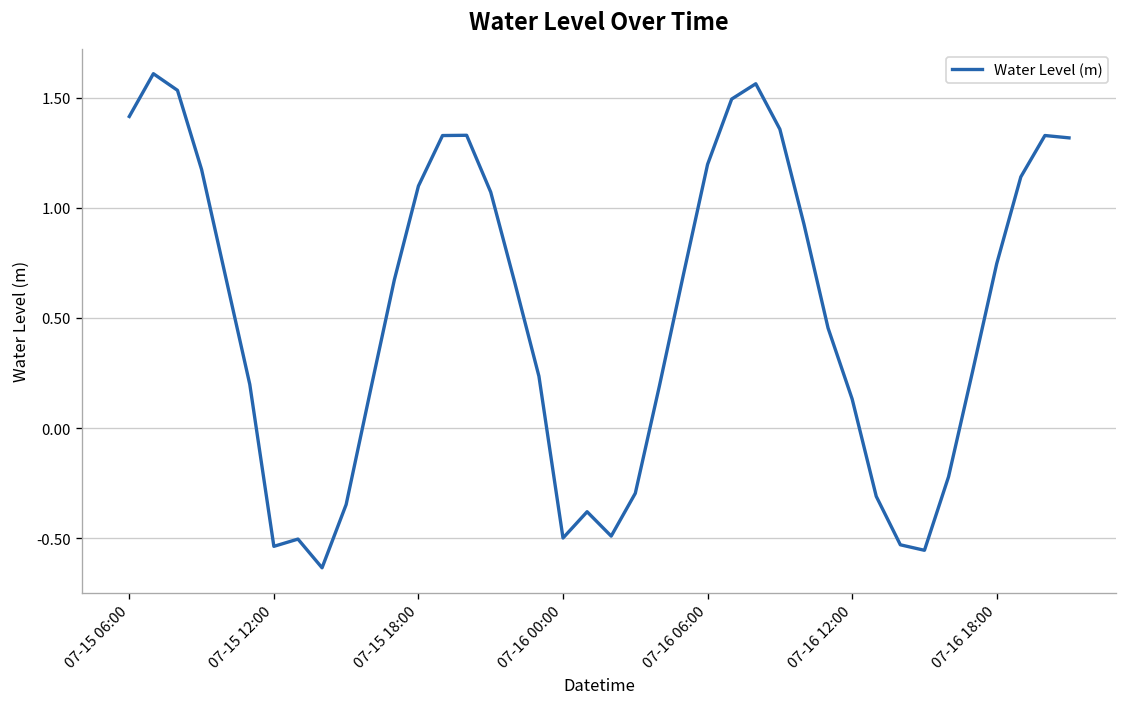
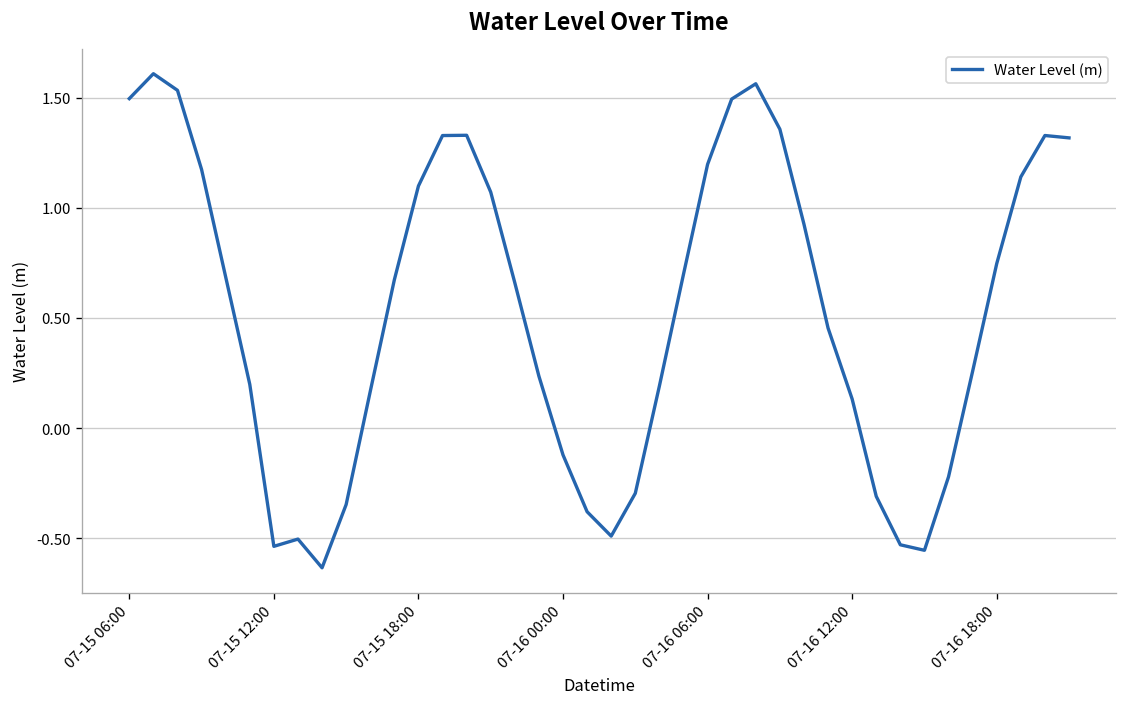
07-15 06:00: 1.41 -> 1.50
07-16 00:00: -0.50 -> -0.12
